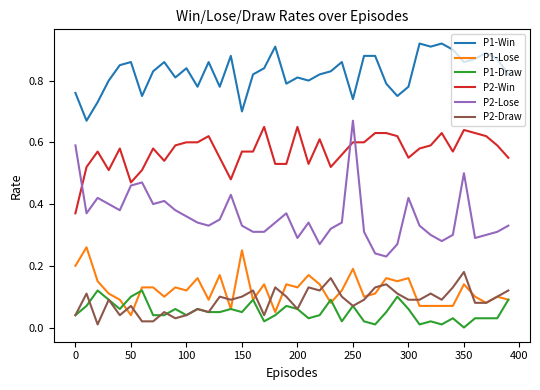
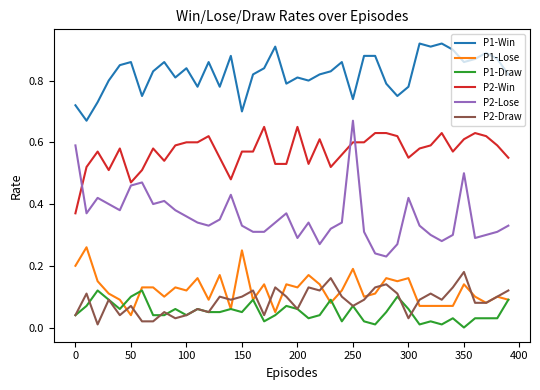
P1-Win, 0: 0.76 -> 0.72
P2-Draw, 300: 0.09 -> 0.03
P2-Win, 350: 0.64 -> 0.61
